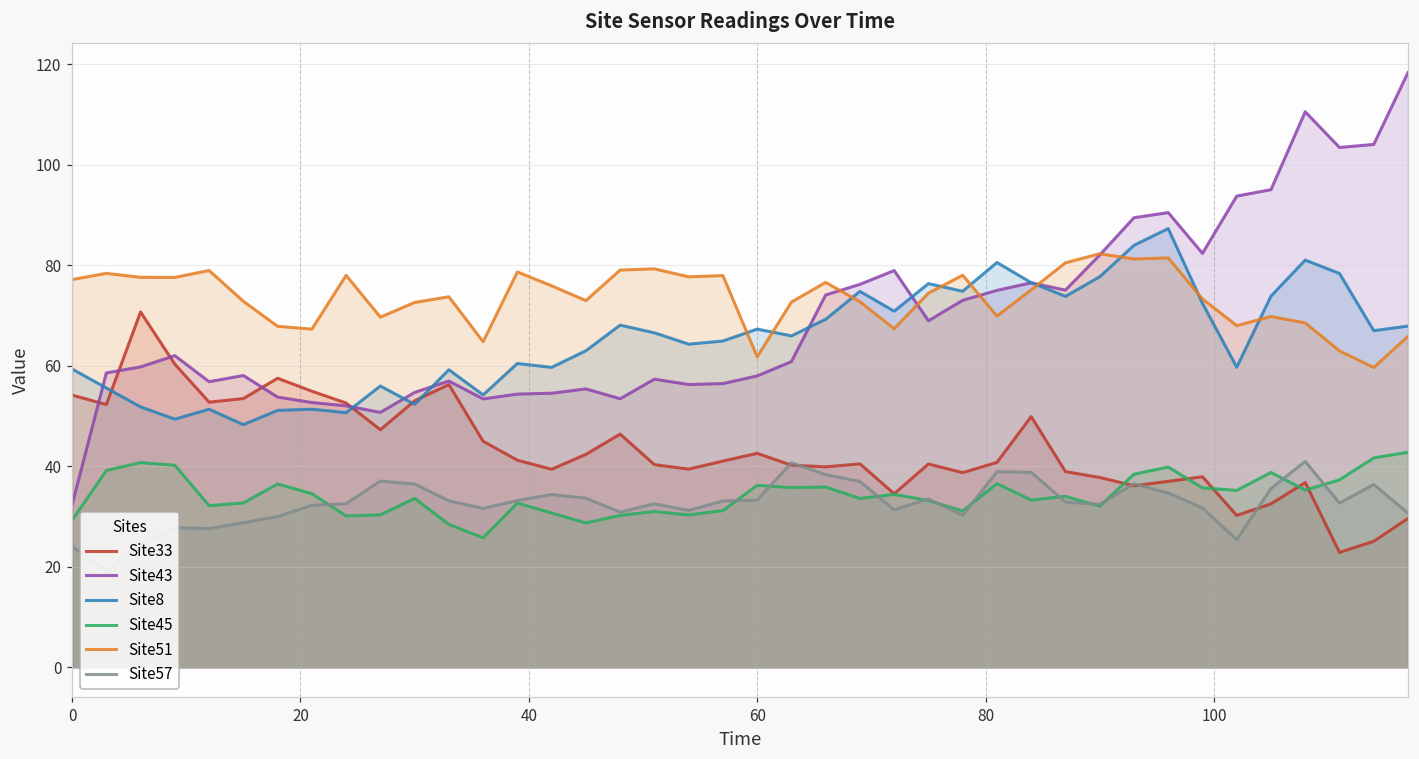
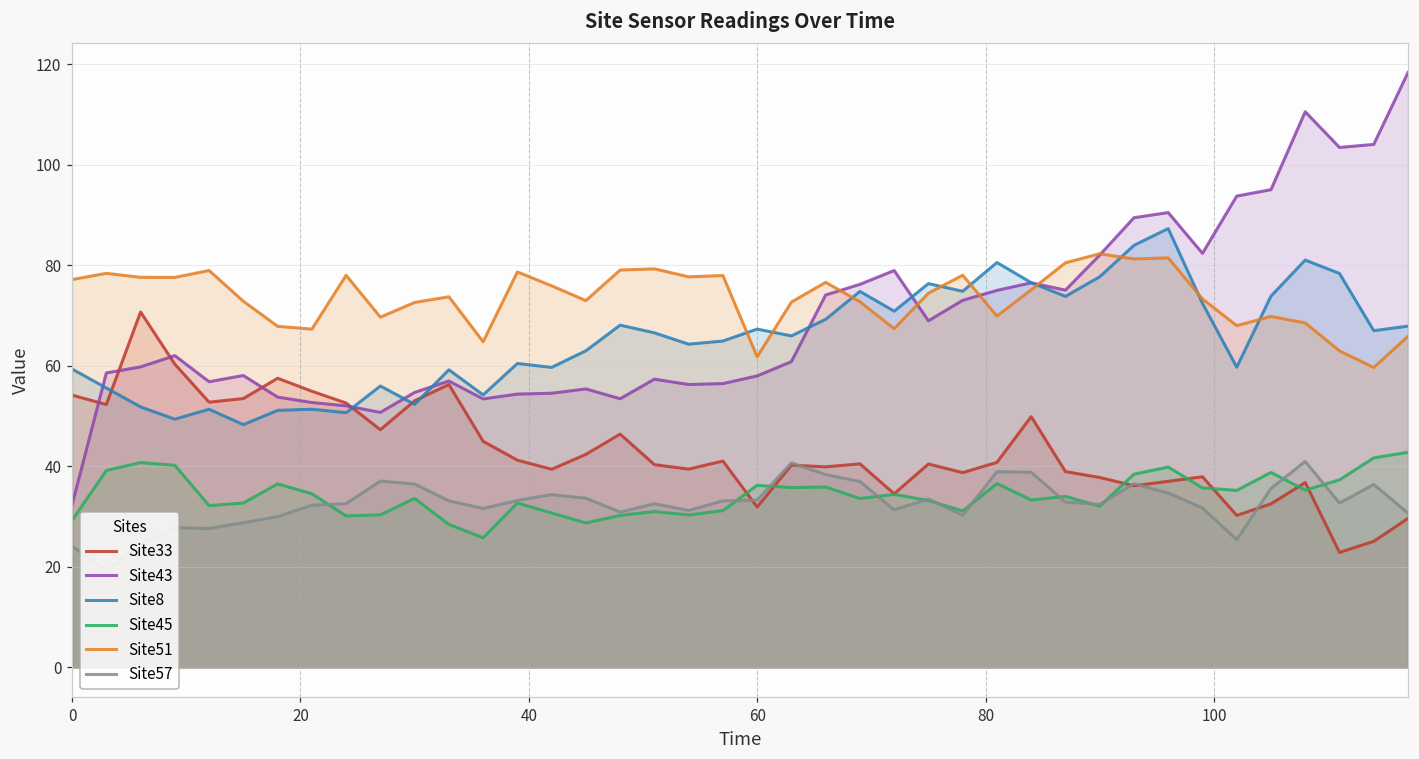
Site33, 60: 43 -> 32
